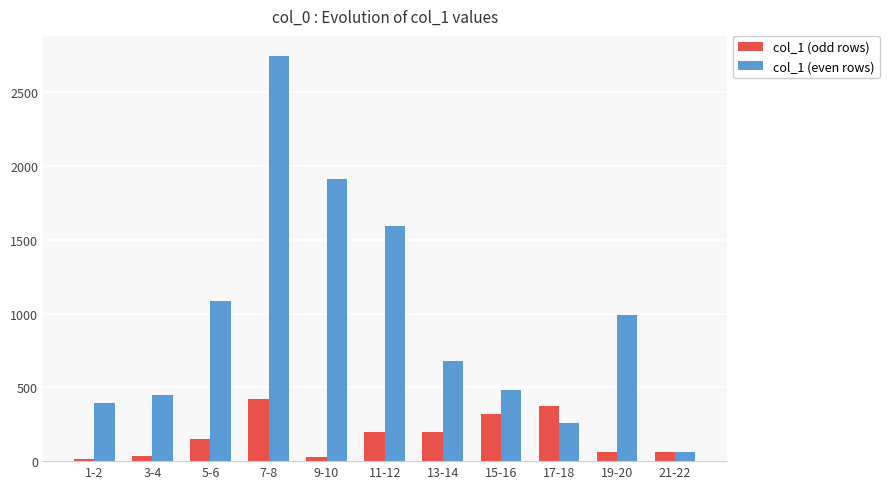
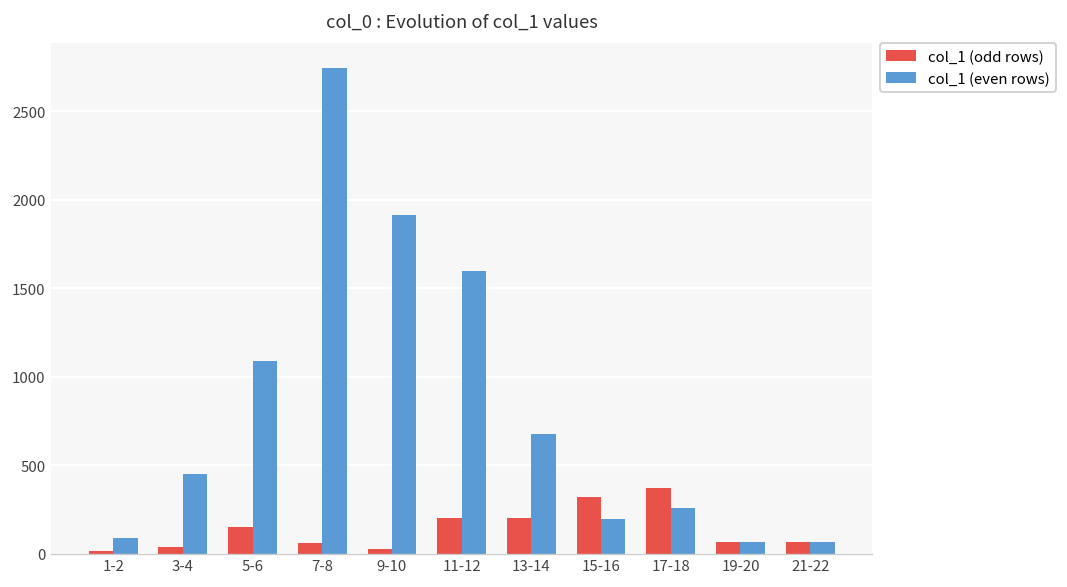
col_1 (even rows), 1-2: 400 -> 90
col_1 (odd rows), 7-8: 420 -> 60
col_1 (even rows), 15-16: 480 -> 200
col_1 (even rows), 19-20: 990 -> 60
